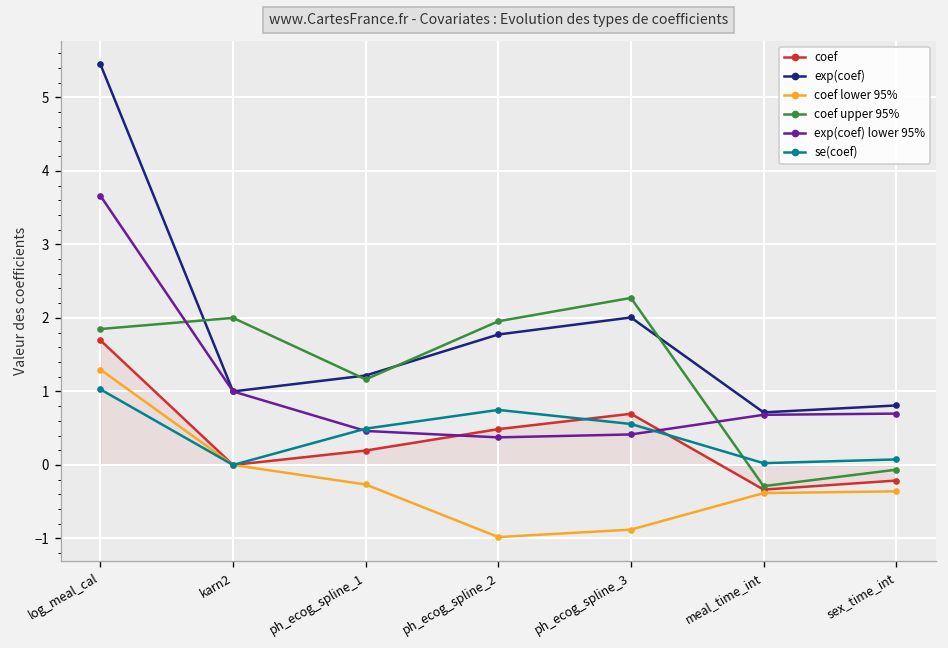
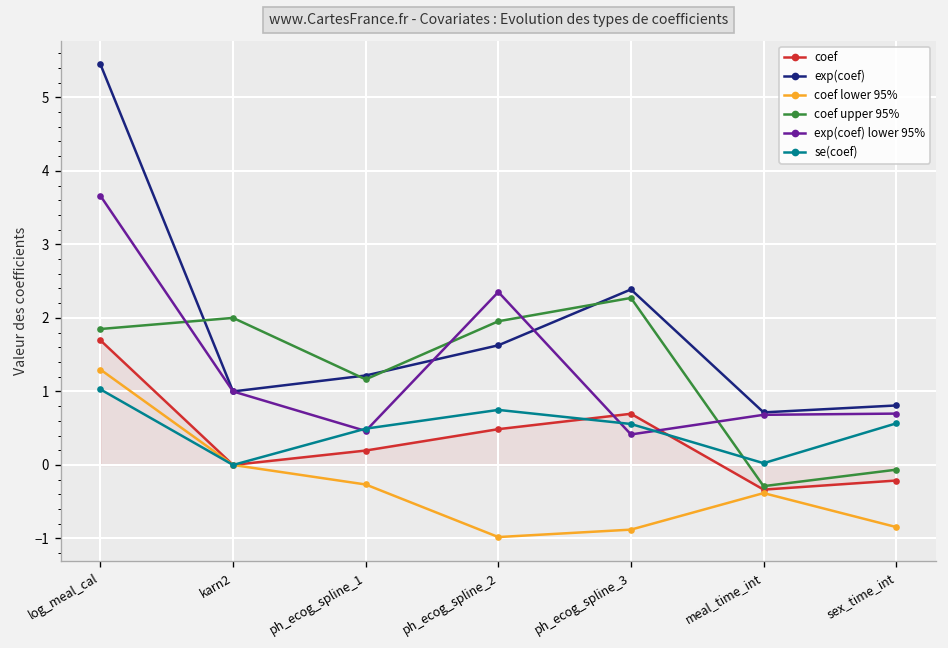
exp(coef), ph_ecog_spline_2: 1.8 -> 1.6
exp(coef) lower 95%, ph_ecog_spline_2: 0.4 -> 2.4
exp(coef), ph_ecog_spline_3: 2.0 -> 2.4
coef lower 95%, sex_time_int: -0.4 -> -0.8
se(coef), sex_time_int: 0.1 -> 0.6
